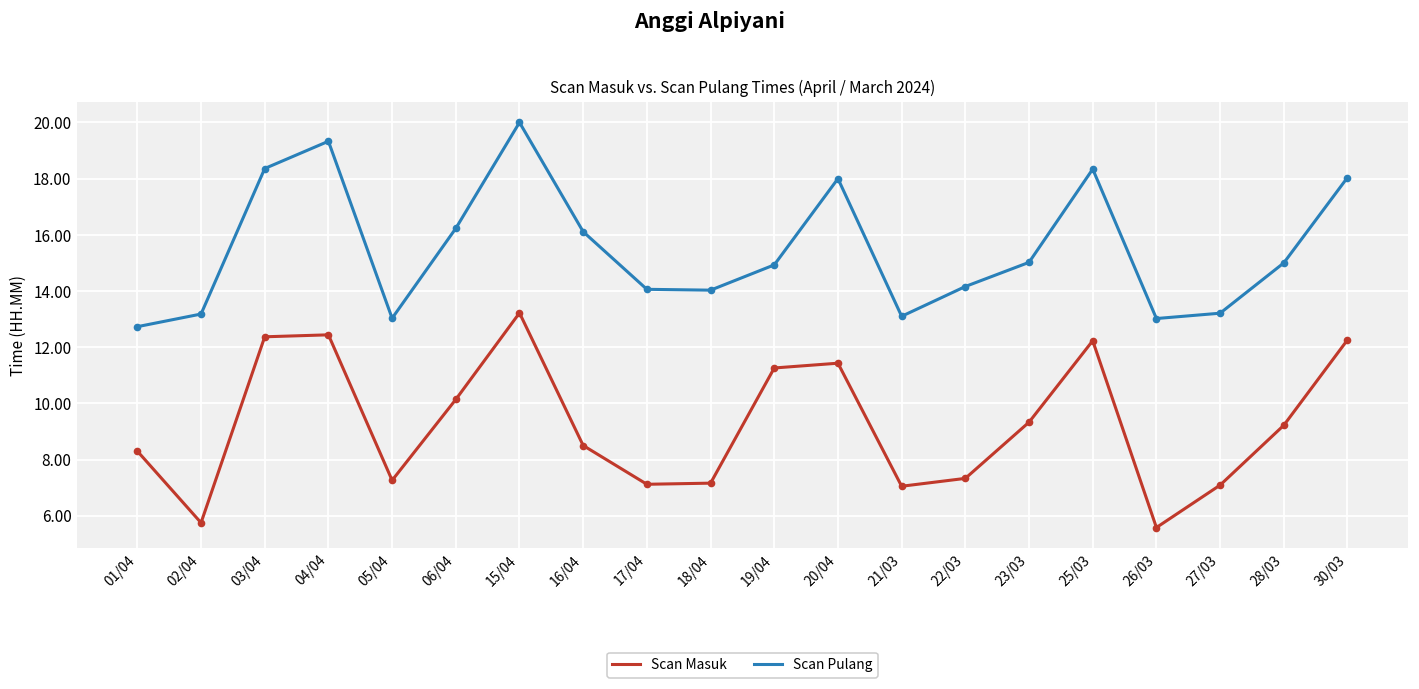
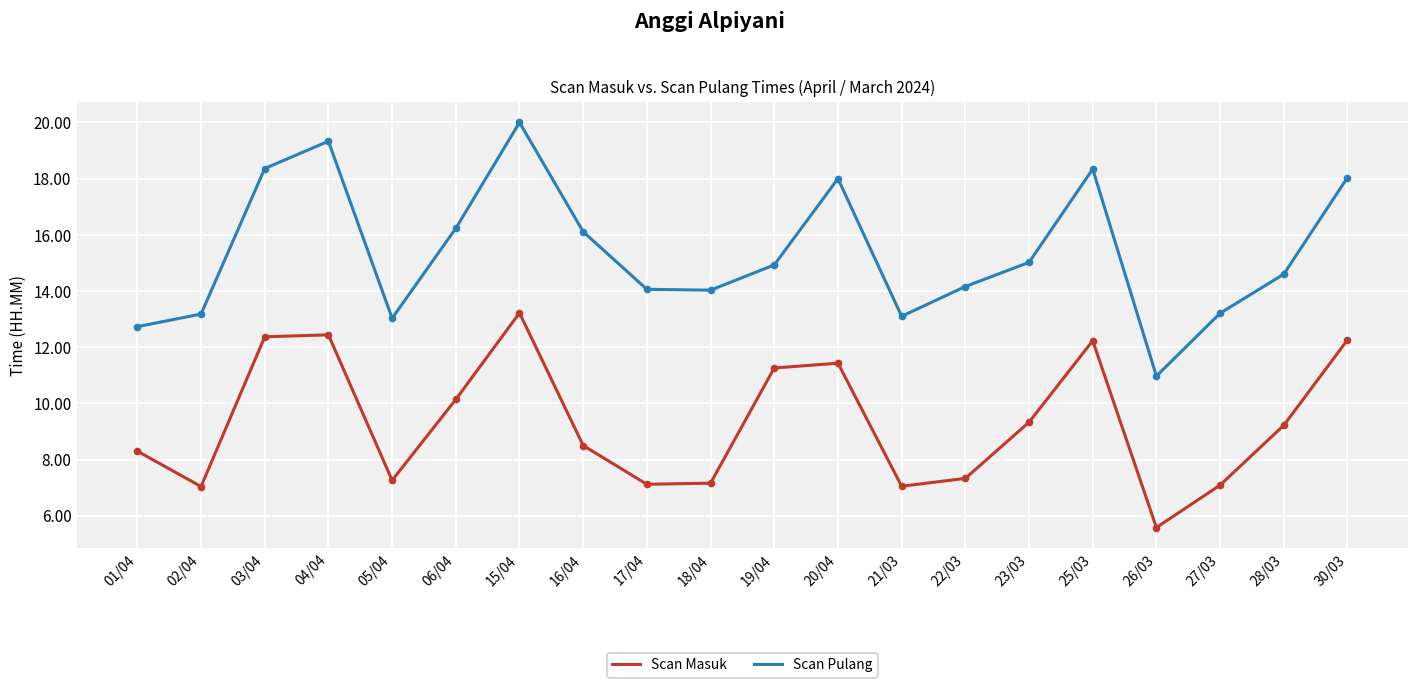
Scan Masuk, 02/04: 5.8 -> 7.0
Scan Pulang, 26/03: 13.0 -> 11.0
Scan Pulang, 28/03: 15.0 -> 14.6
